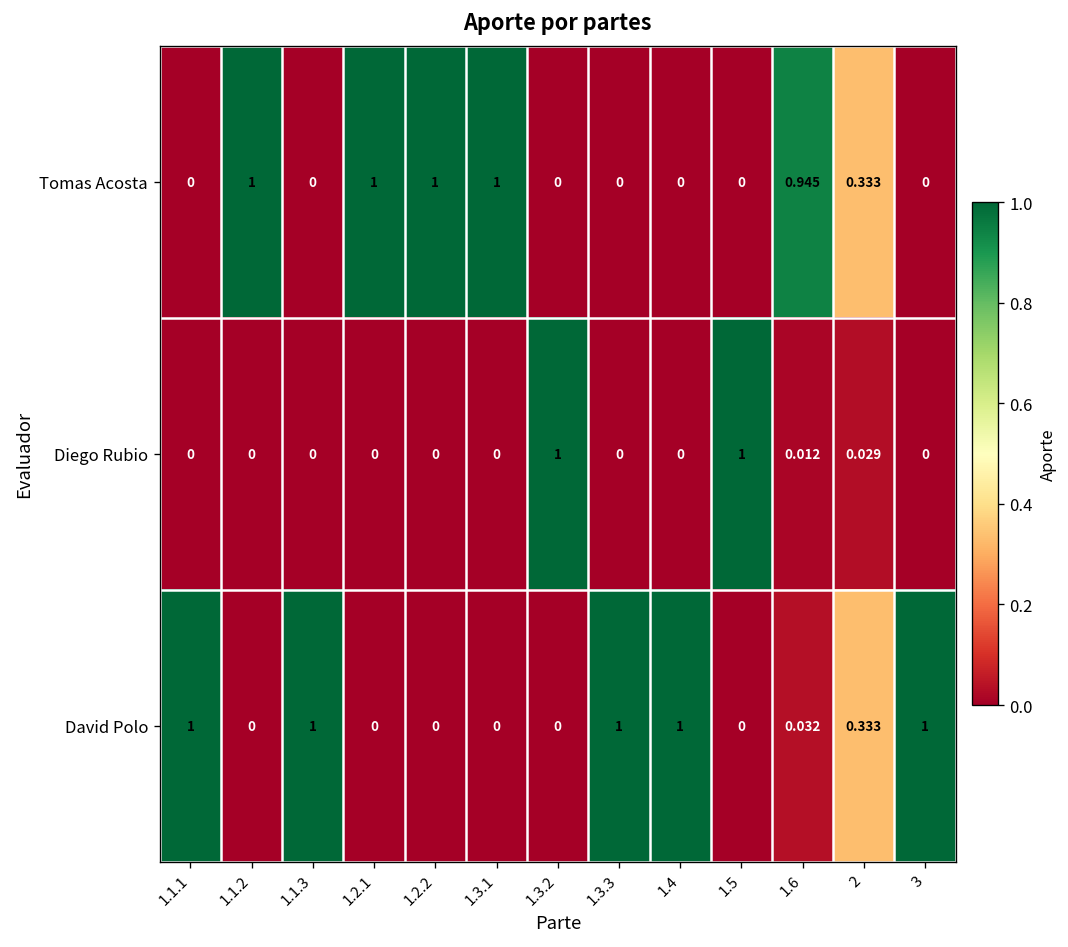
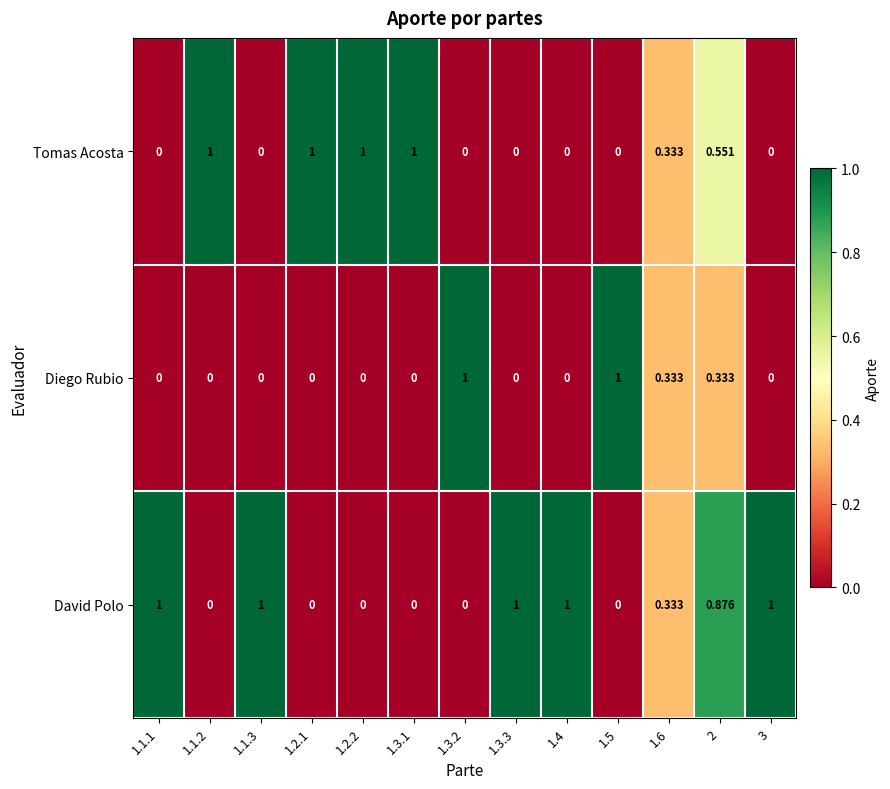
Tomas Acosta, 1.6: 0.945 -> 0.333
Tomas Acosta, 2: 0.333 -> 0.551
Diego Rubio, 1.6: 0.012 -> 0.333
Diego Rubio, 2: 0.029 -> 0.333
David Polo, 1.6: 0.032 -> 0.333
David Polo, 2: 0.333 -> 0.876
